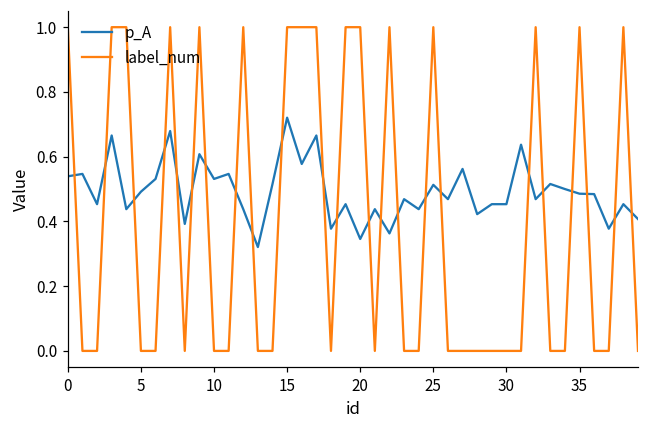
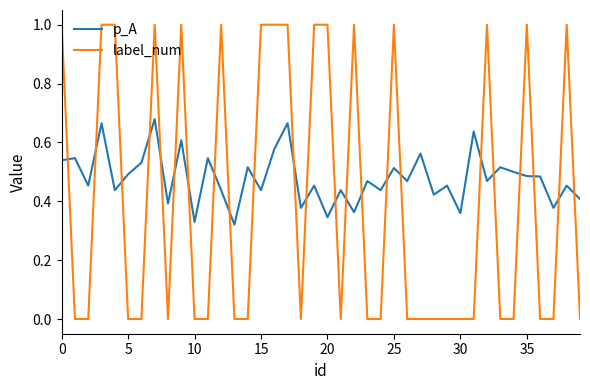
p_A, 10: 0.53 -> 0.33
p_A, 15: 0.72 -> 0.44
p_A, 30: 0.45 -> 0.36
